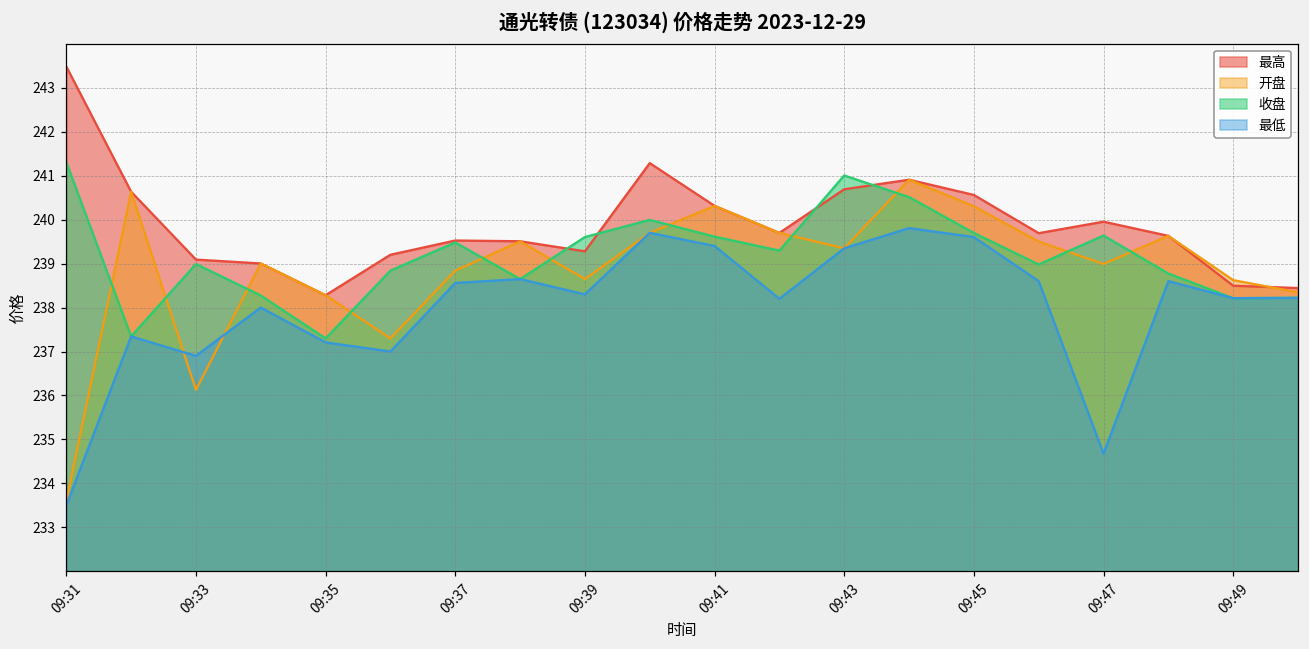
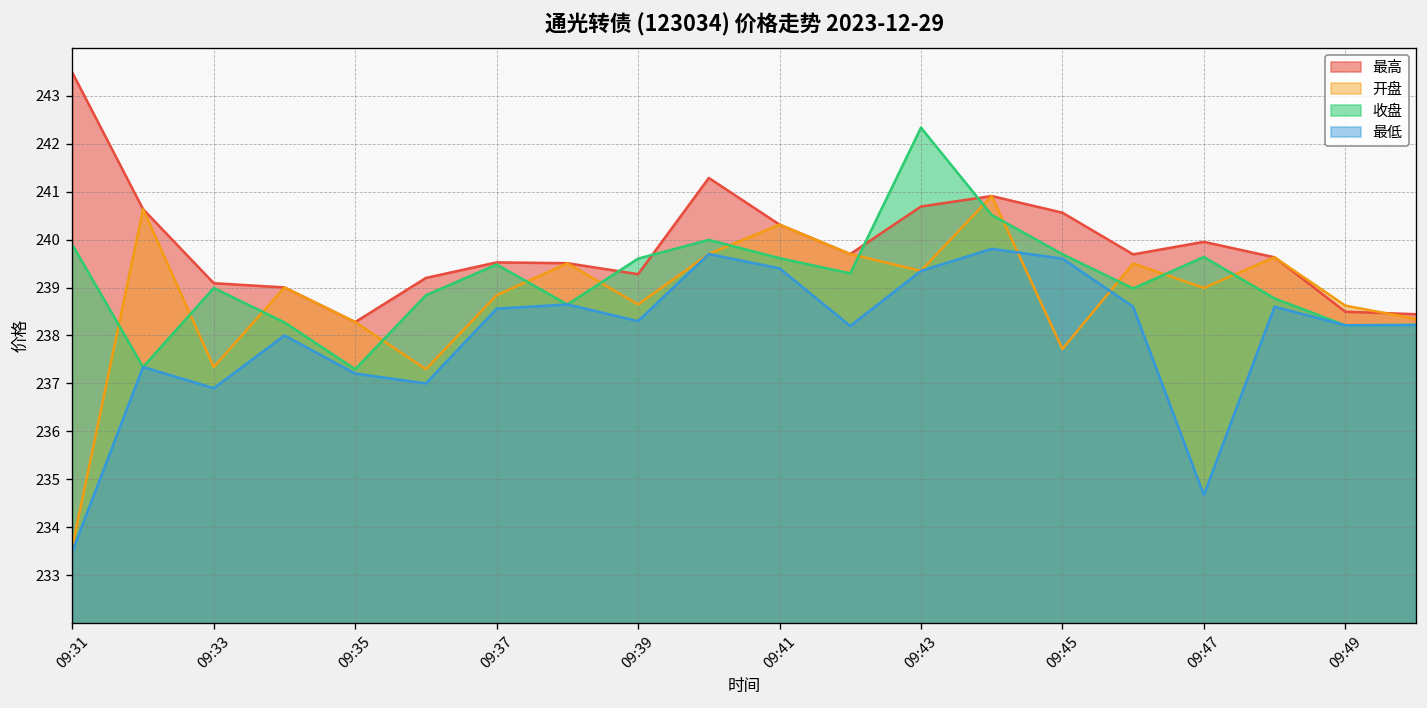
收盘, 09:31: 241.3 -> 239.9
开盘, 09:33: 236.1 -> 237.3
收盘, 09:43: 241.0 -> 242.3
开盘, 09:45: 240.3 -> 237.7
